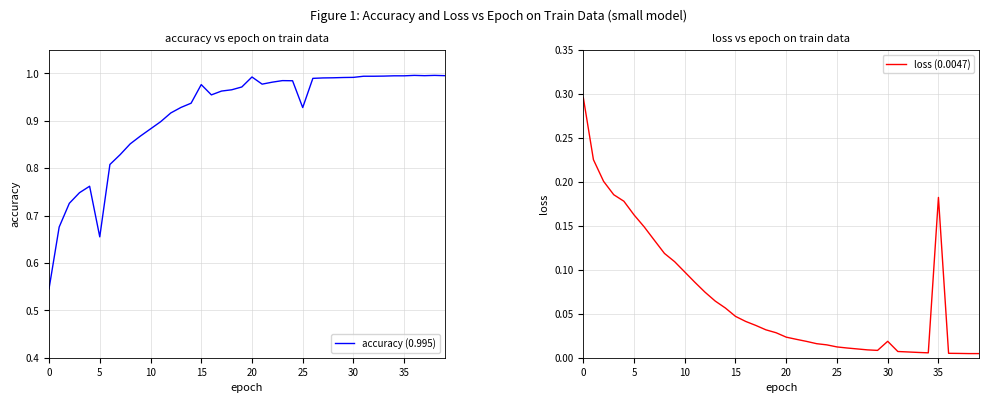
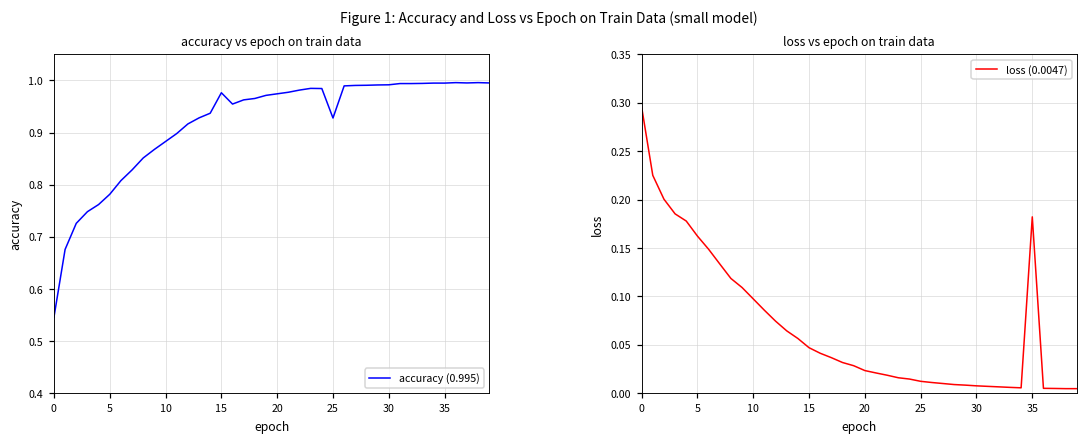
accuracy vs epoch on train data, 5: 0.66 -> 0.78
accuracy vs epoch on train data, 20: 0.99 -> 0.97
loss vs epoch on train data, 30: 0.02 -> 0.01
